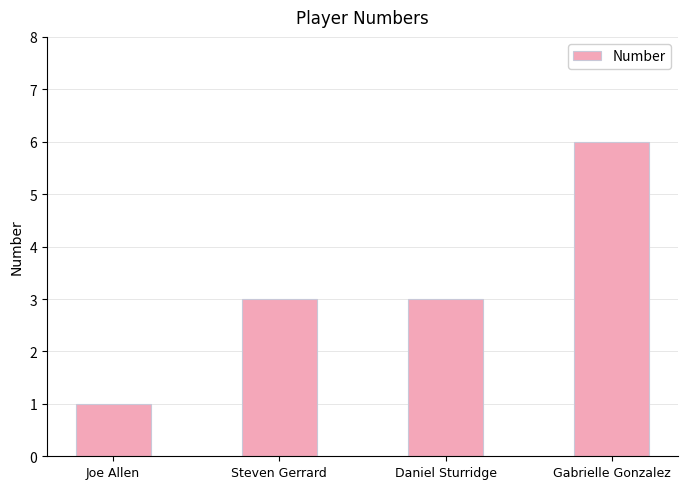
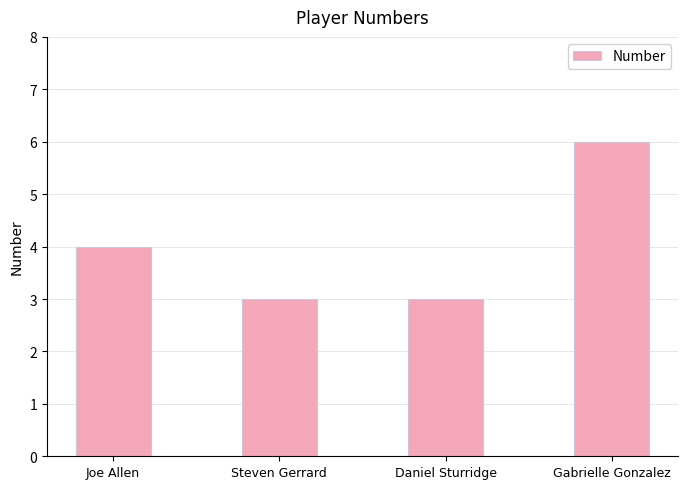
Joe Allen: 1 -> 4
